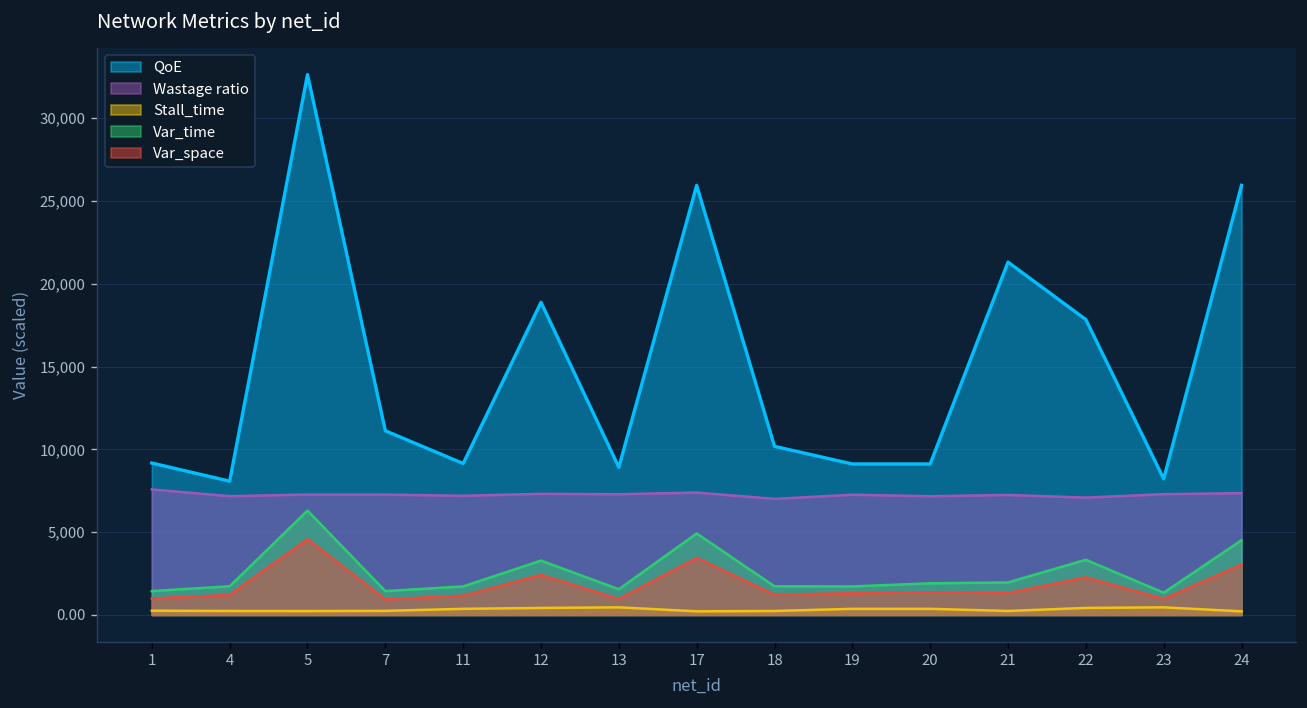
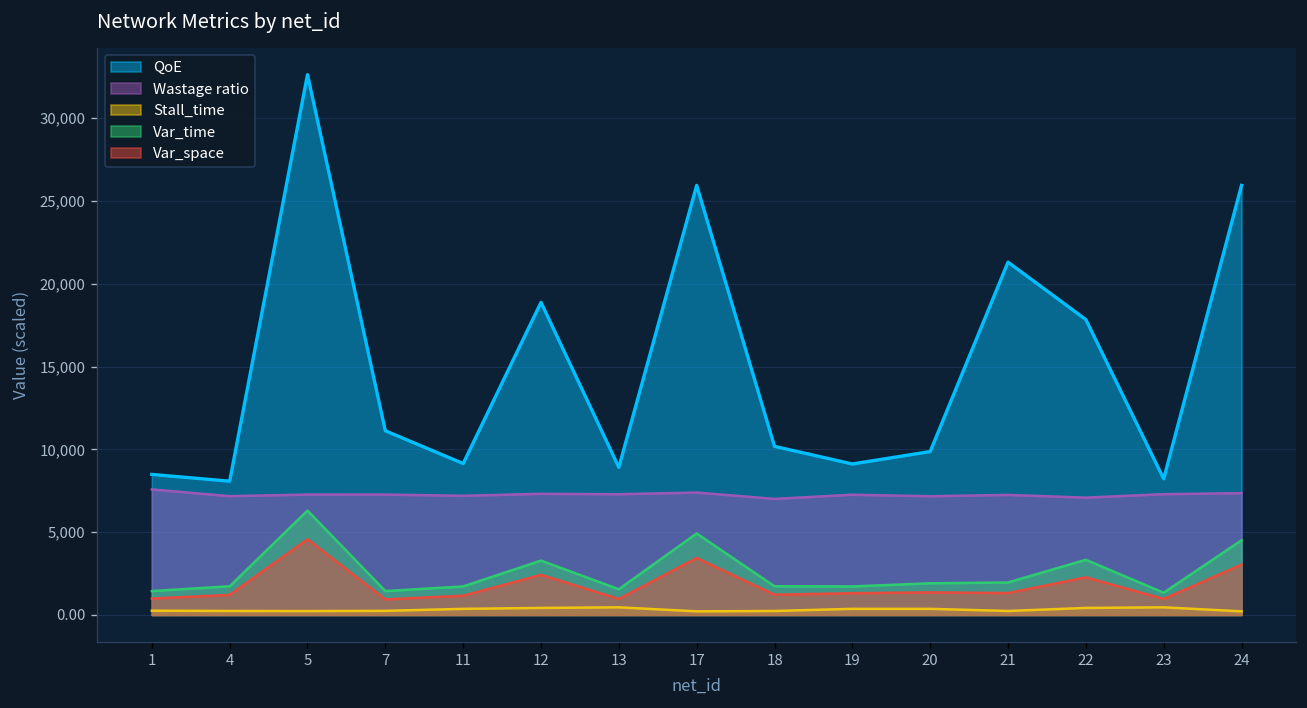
QoE, 1: 9,200 -> 8,500
QoE, 20: 9,100 -> 9,900
